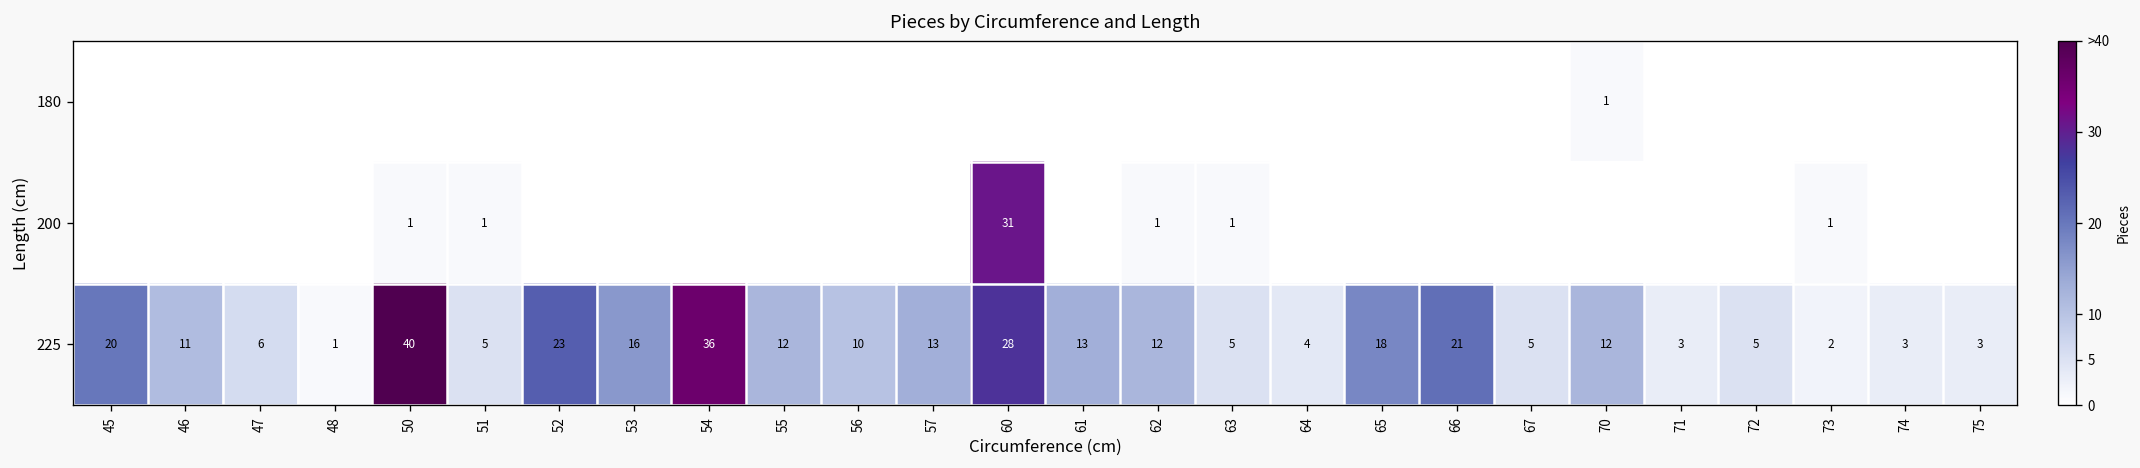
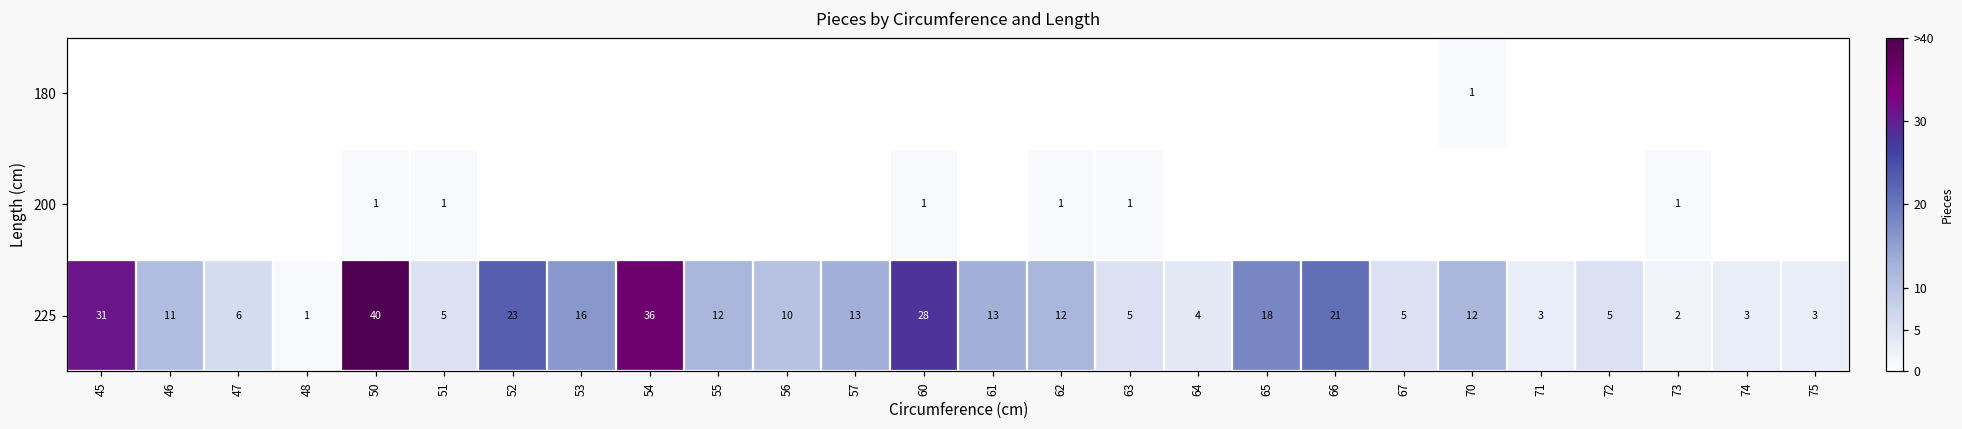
200, 60: 31 -> 1
225, 45: 20 -> 31
